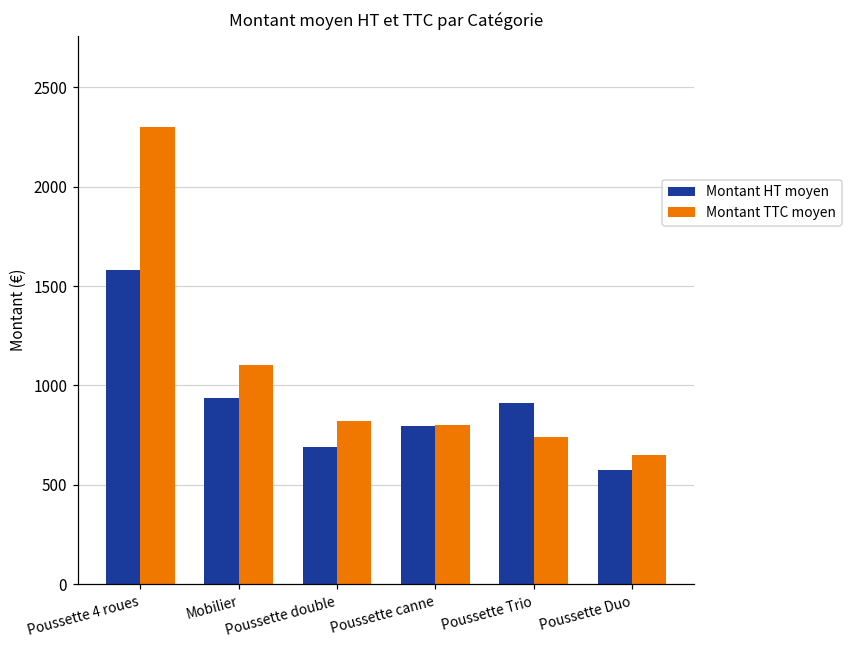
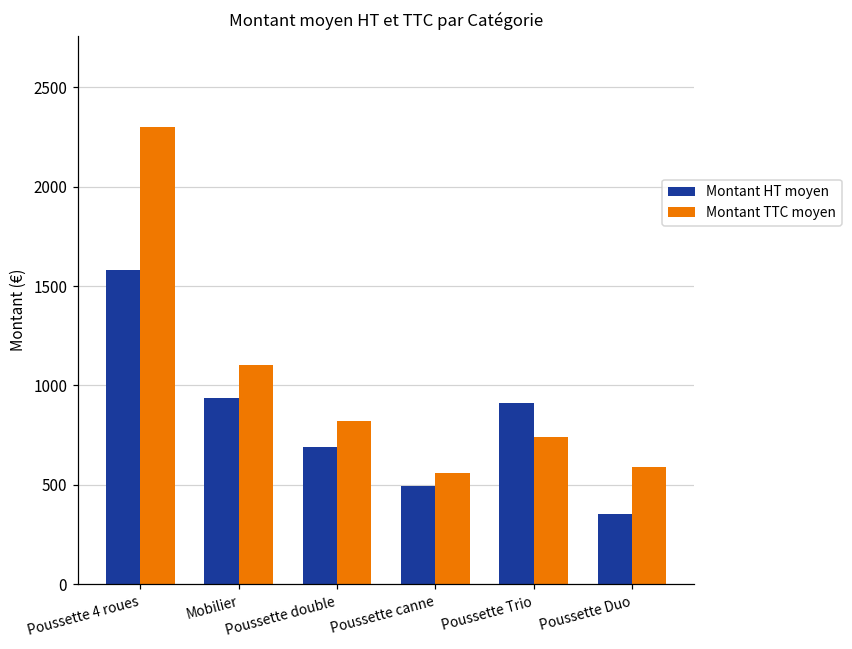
Montant HT moyen, Poussette canne: 800 -> 490
Montant TTC moyen, Poussette canne: 800 -> 560
Montant HT moyen, Poussette Duo: 570 -> 350
Montant TTC moyen, Poussette Duo: 650 -> 590
